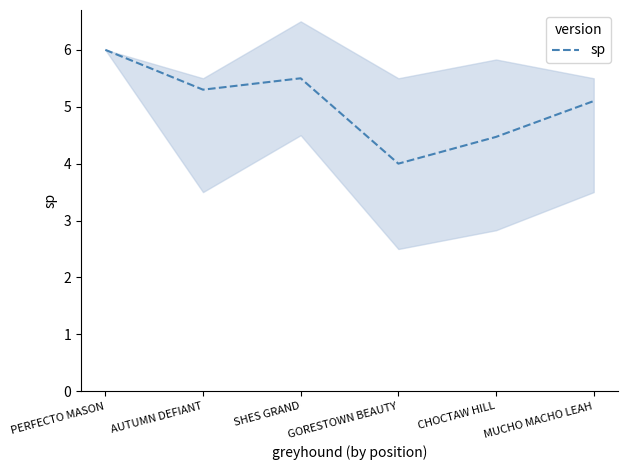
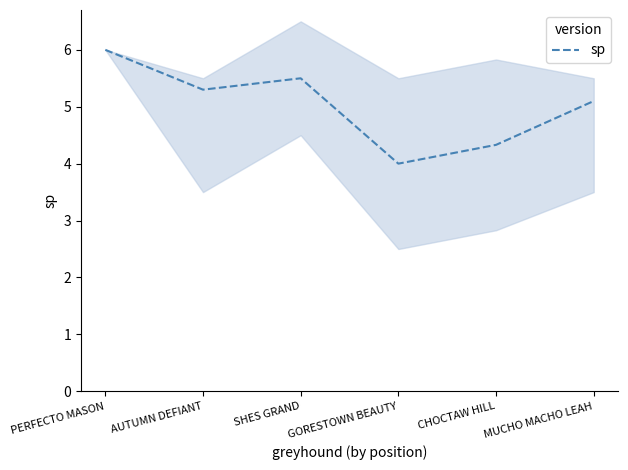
sp, CHOCTAW HILL: 4.5 -> 4.3
